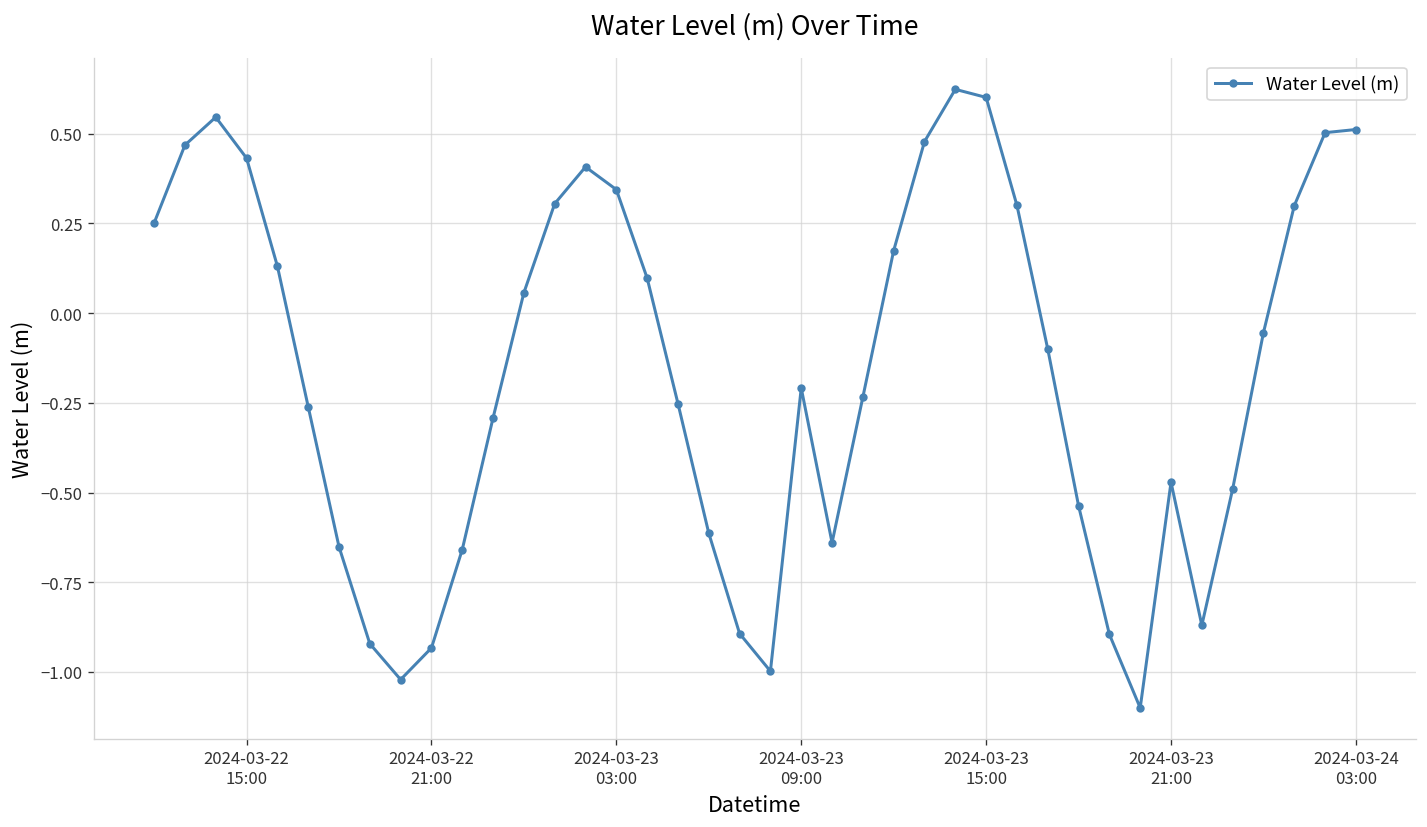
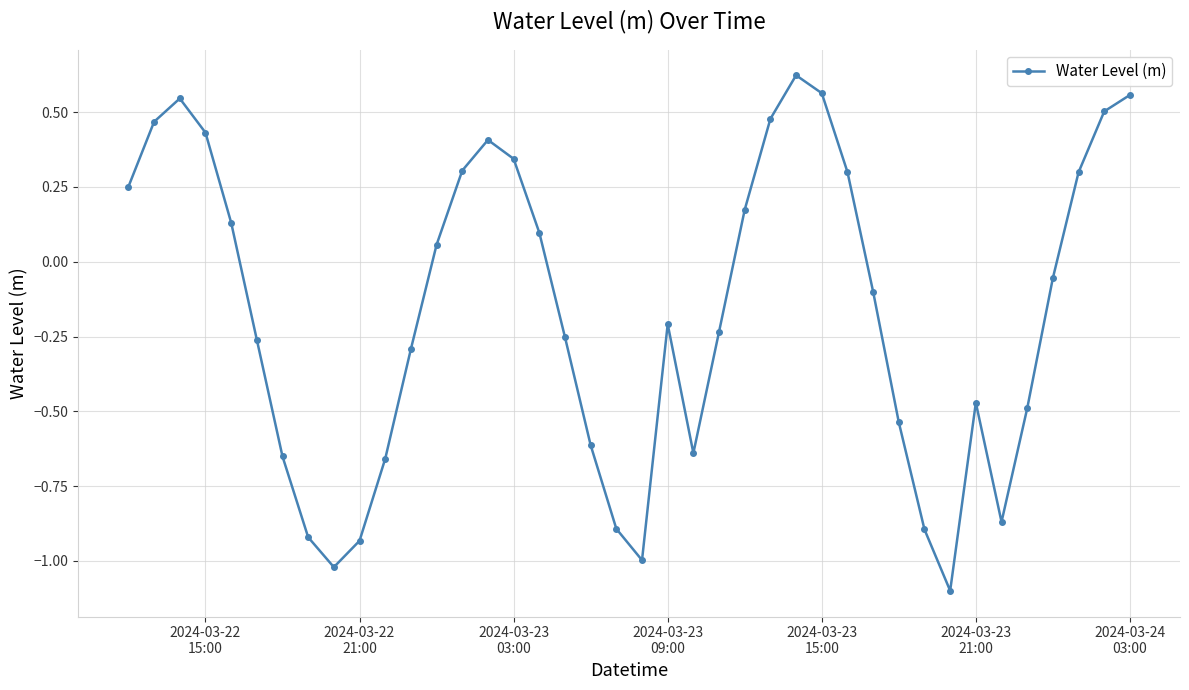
2024-03-23 15:00: 0.60 -> 0.56
2024-03-24 03:00: 0.51 -> 0.56
